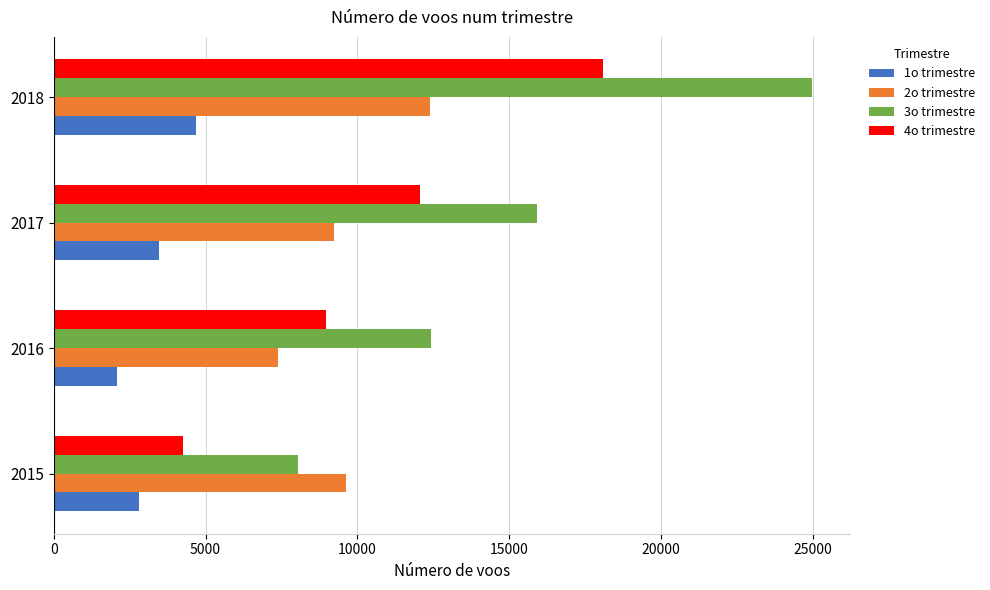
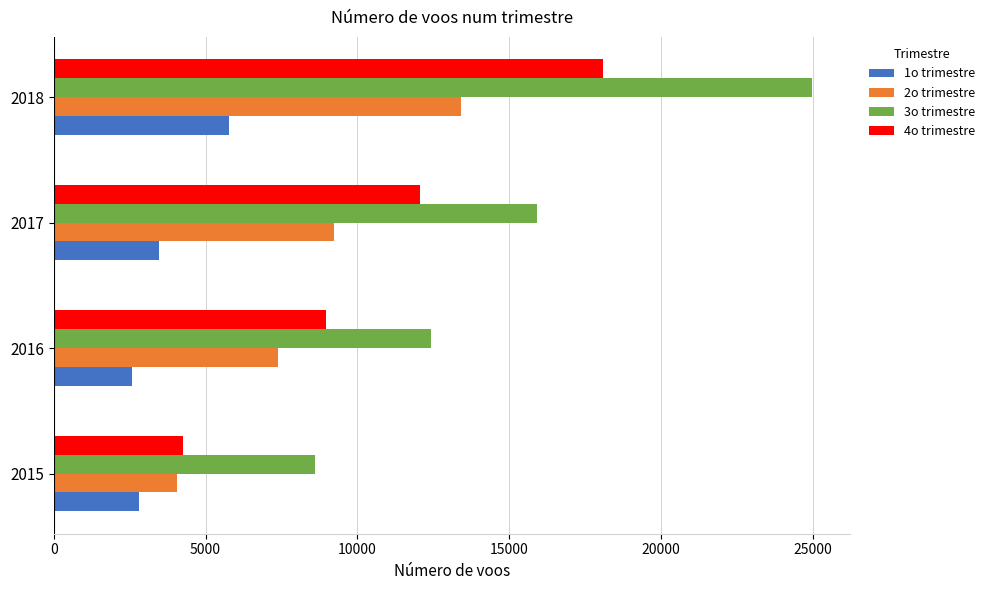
2o trimestre, 2018: 12400 -> 13400
1o trimestre, 2018: 4700 -> 5800
1o trimestre, 2016: 2100 -> 2600
3o trimestre, 2015: 8100 -> 8600
2o trimestre, 2015: 9600 -> 4100
